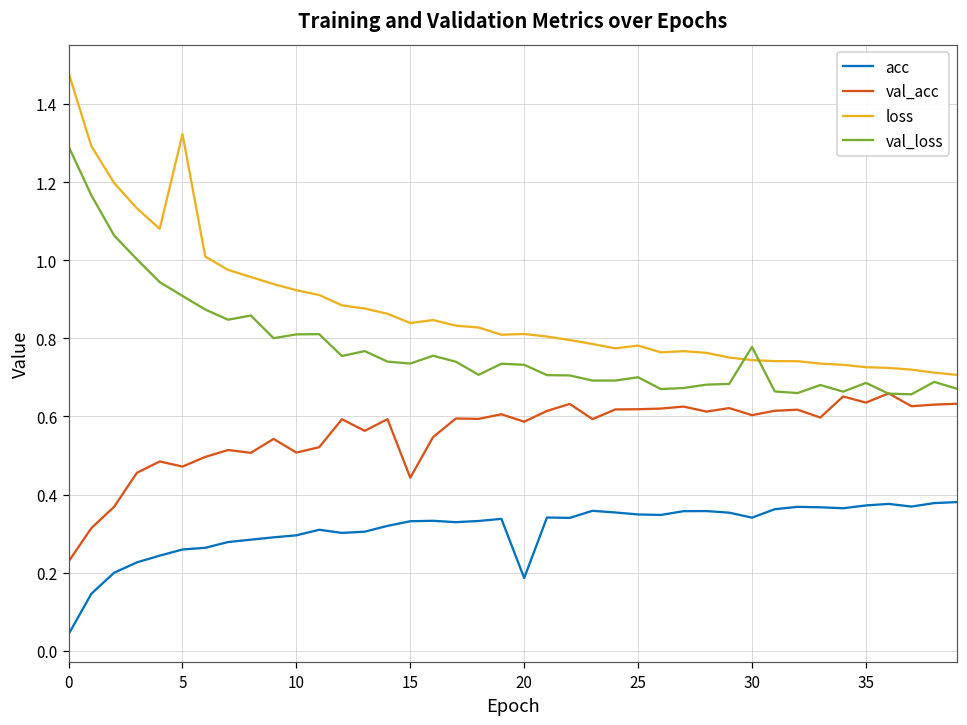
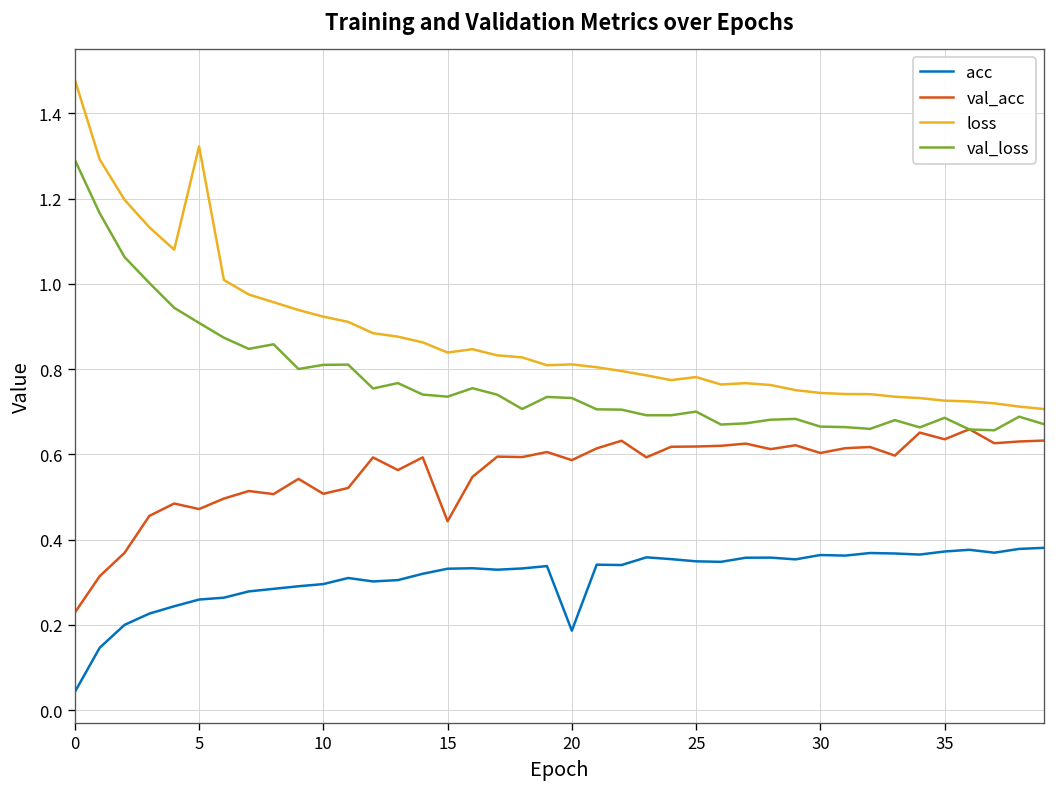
acc, 30: 0.34 -> 0.36
val_loss, 30: 0.78 -> 0.67
